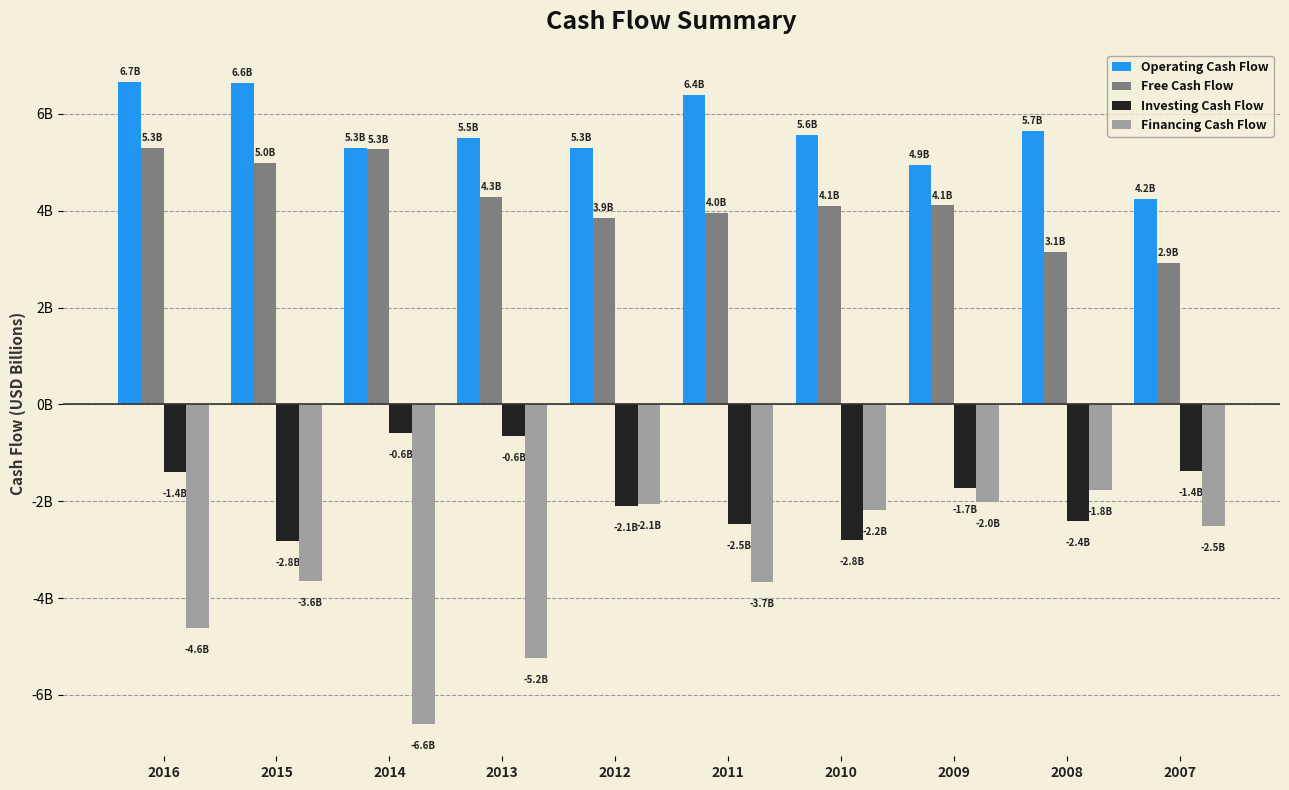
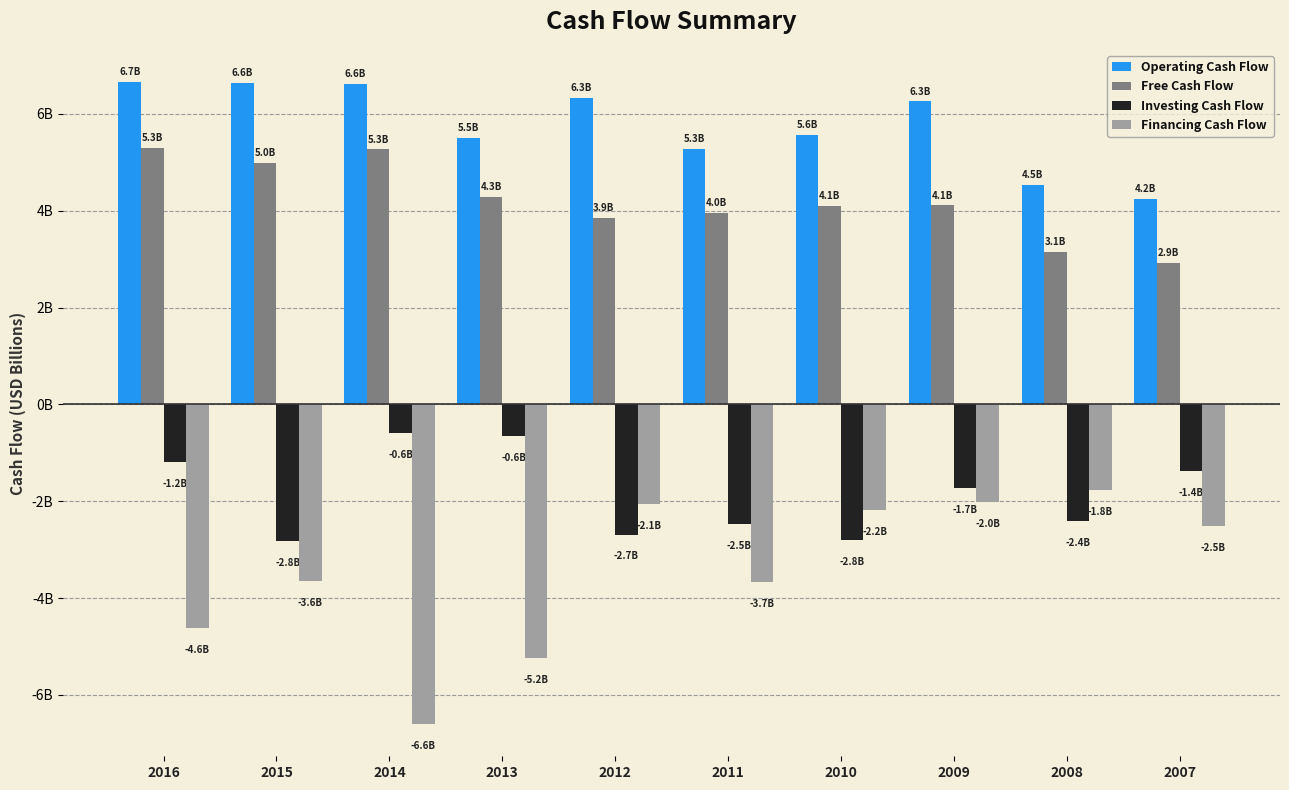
Investing Cash Flow, 2016: -1.4B -> -1.2B
Operating Cash Flow, 2014: 5.3B -> 6.6B
Operating Cash Flow, 2012: 5.3B -> 6.3B
Investing Cash Flow, 2012: -2.1B -> -2.7B
Operating Cash Flow, 2011: 6.4B -> 5.3B
Operating Cash Flow, 2009: 4.9B -> 6.3B
Operating Cash Flow, 2008: 5.7B -> 4.5B
